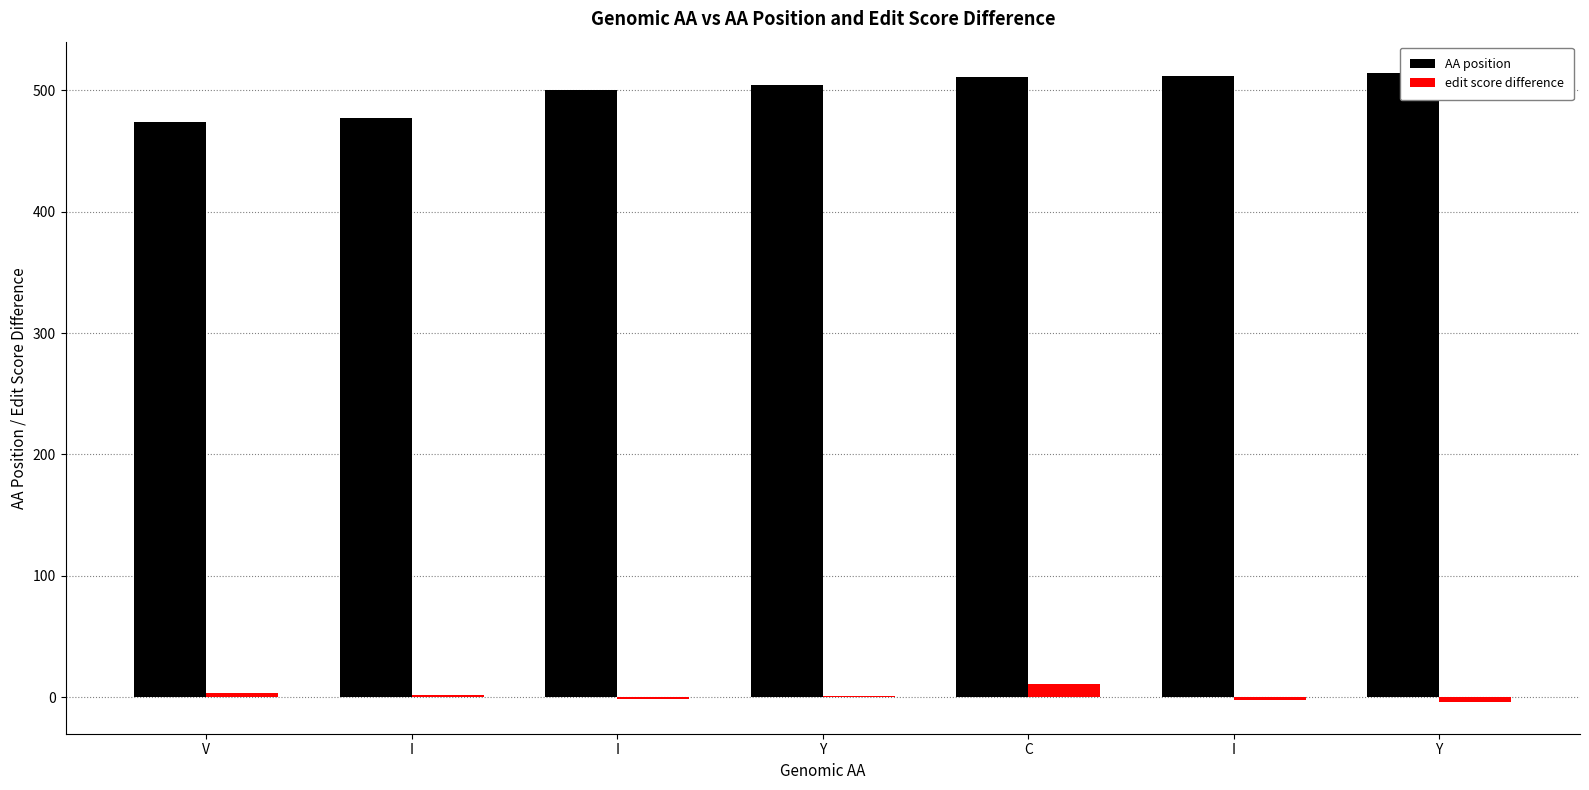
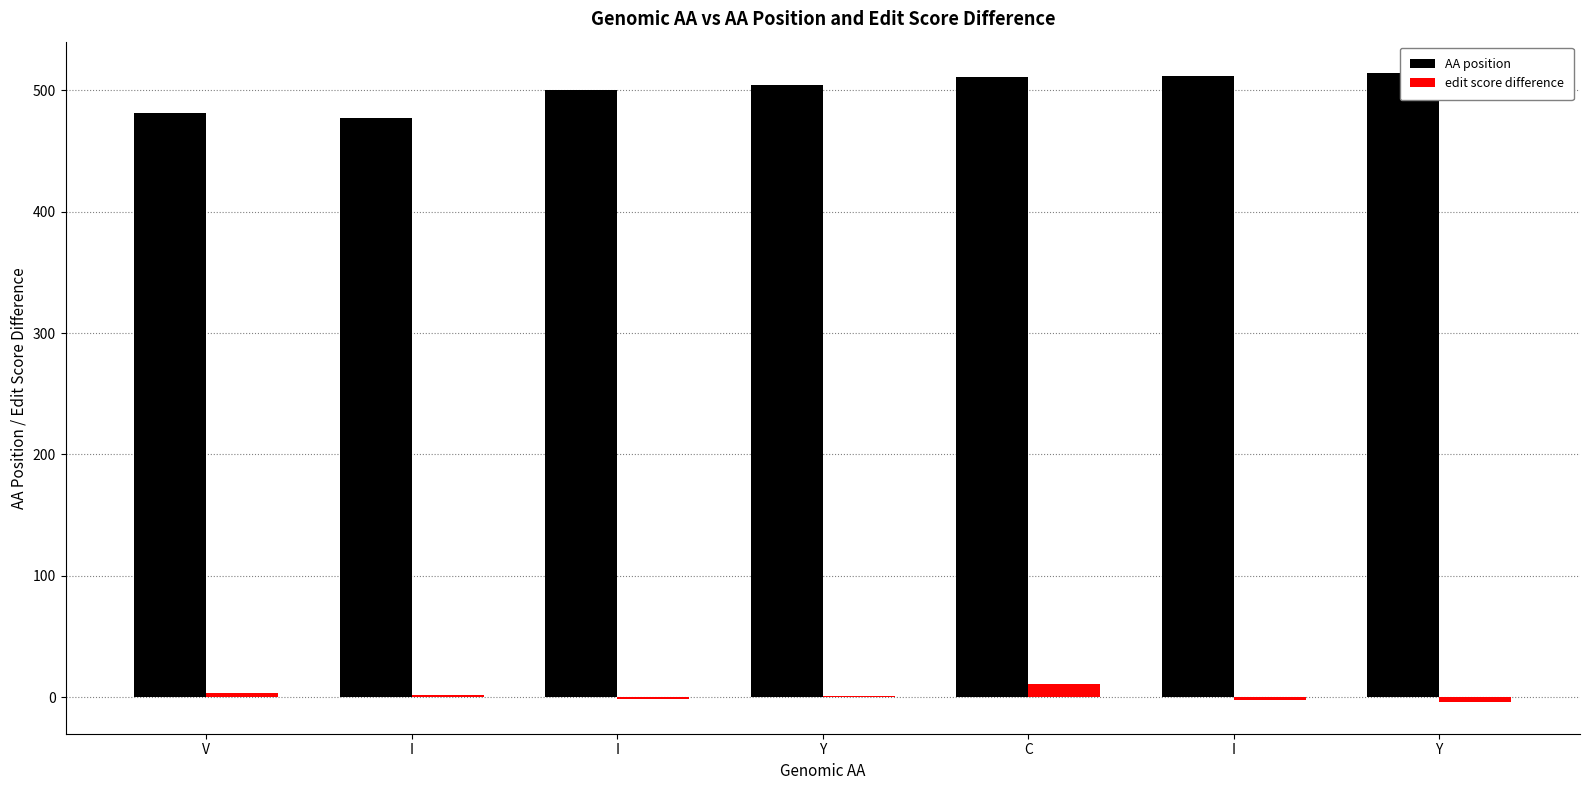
AA position, V: 474 -> 481
